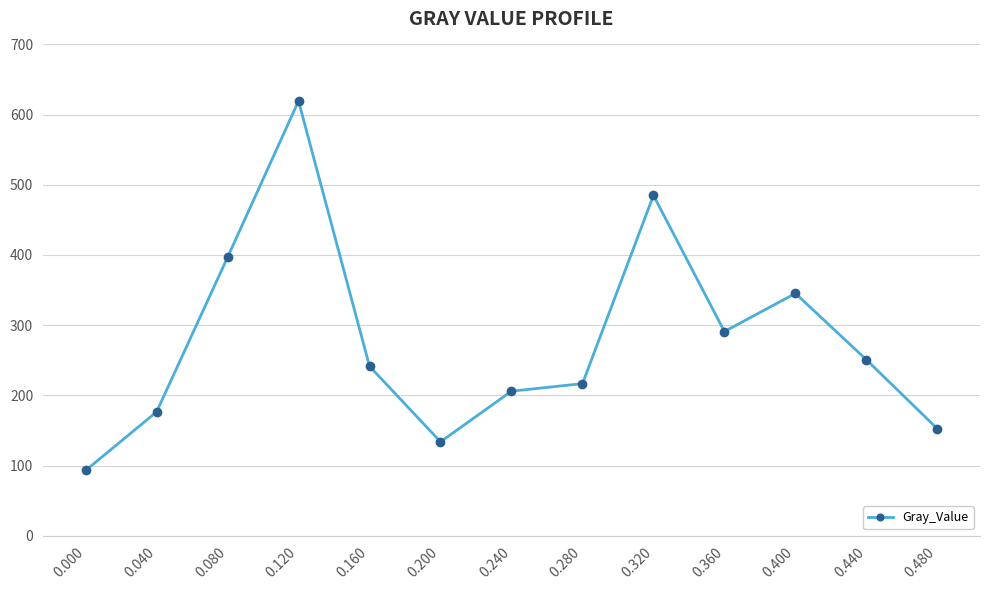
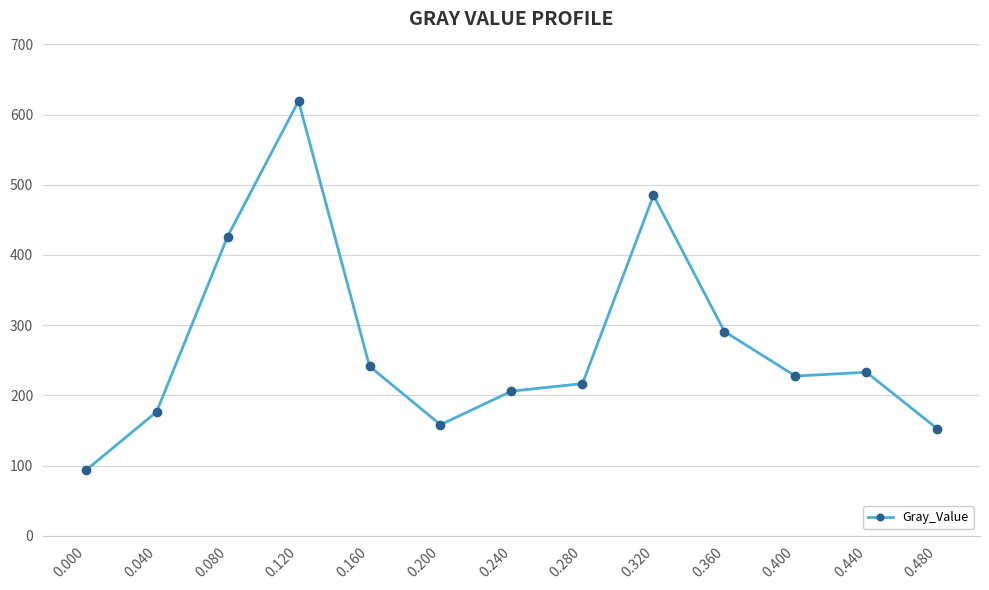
0.080: 400 -> 430
0.200: 130 -> 160
0.400: 350 -> 230
0.440: 250 -> 230
